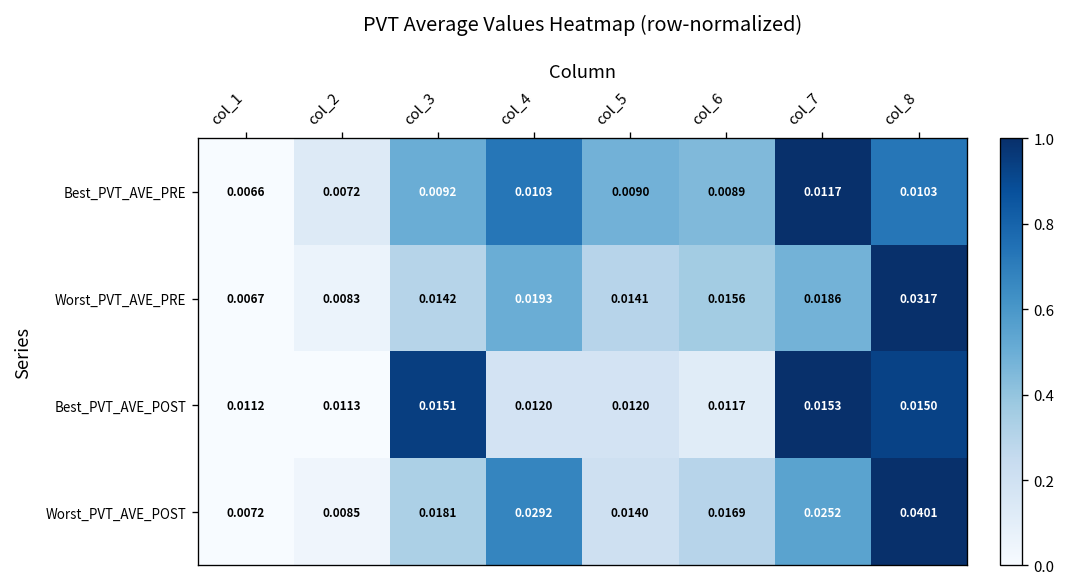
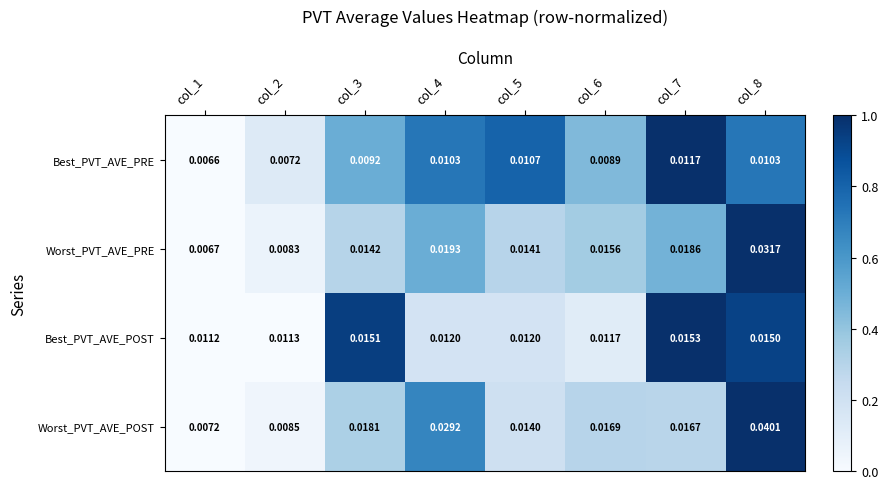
Best_PVT_AVE_PRE, col_5: 0.0090 -> 0.0107
Worst_PVT_AVE_POST, col_7: 0.0252 -> 0.0167
